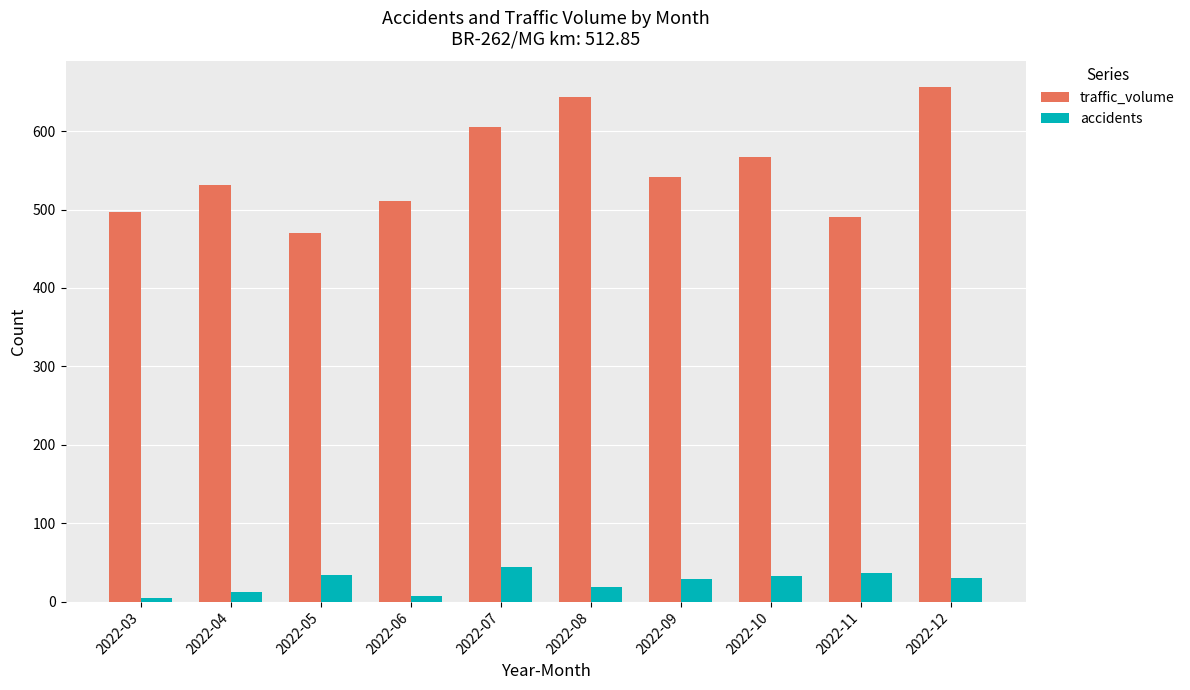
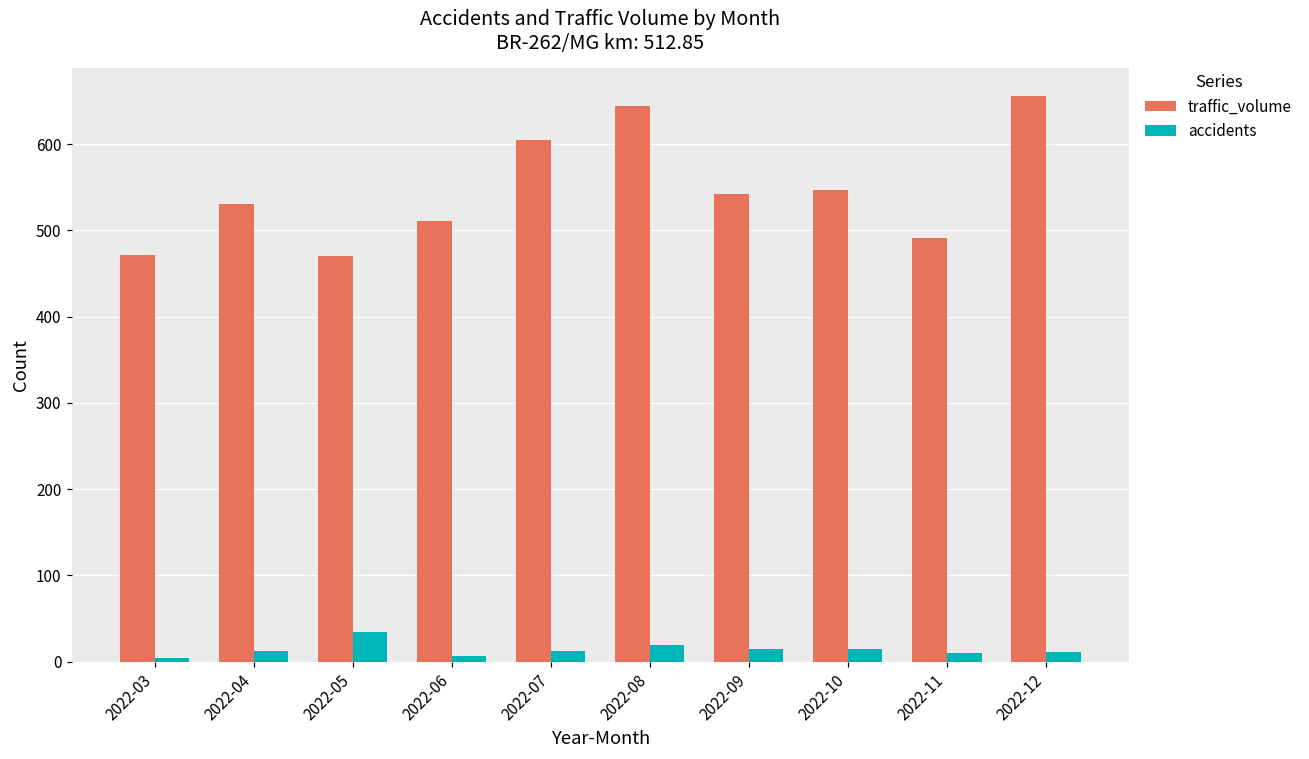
traffic_volume, 2022-03: 500 -> 470
accidents, 2022-07: 40 -> 10
accidents, 2022-09: 30 -> 20
traffic_volume, 2022-10: 570 -> 550
accidents, 2022-10: 30 -> 20
accidents, 2022-11: 40 -> 10
accidents, 2022-12: 30 -> 10
